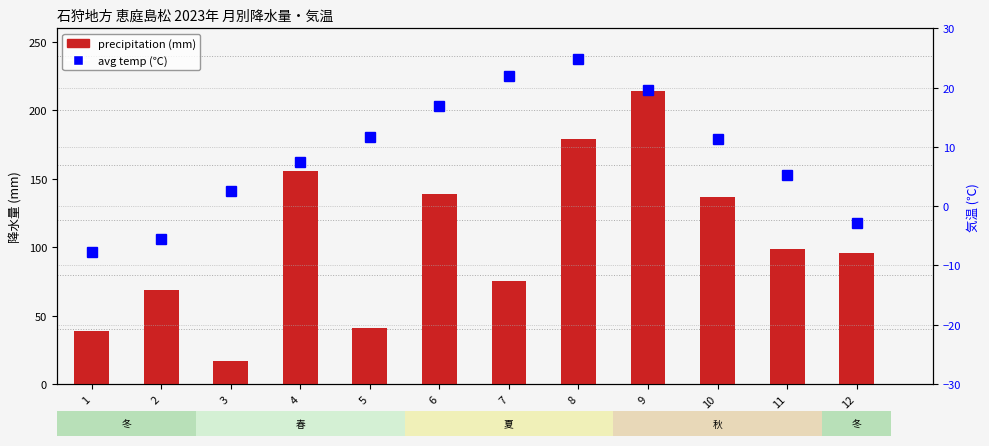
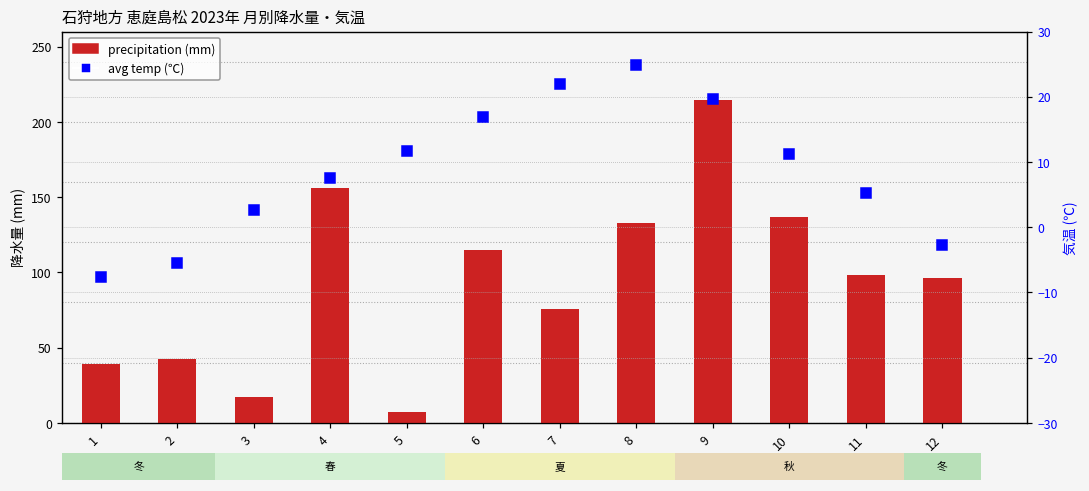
precipitation (mm), 2: 69 -> 43
precipitation (mm), 5: 41 -> 7
precipitation (mm), 6: 139 -> 115
precipitation (mm), 8: 179 -> 133
